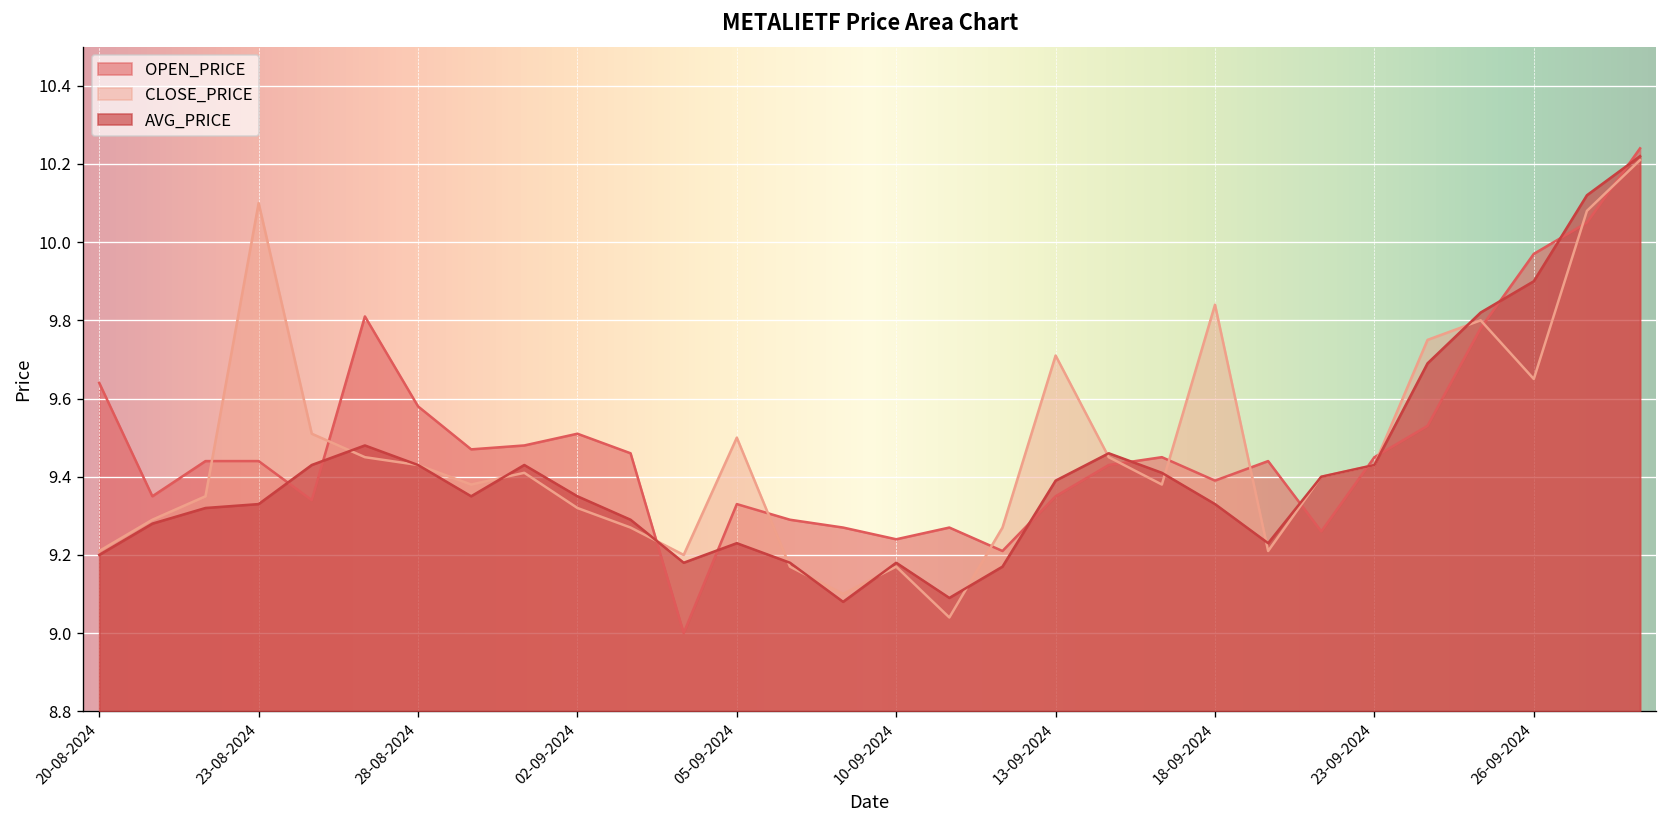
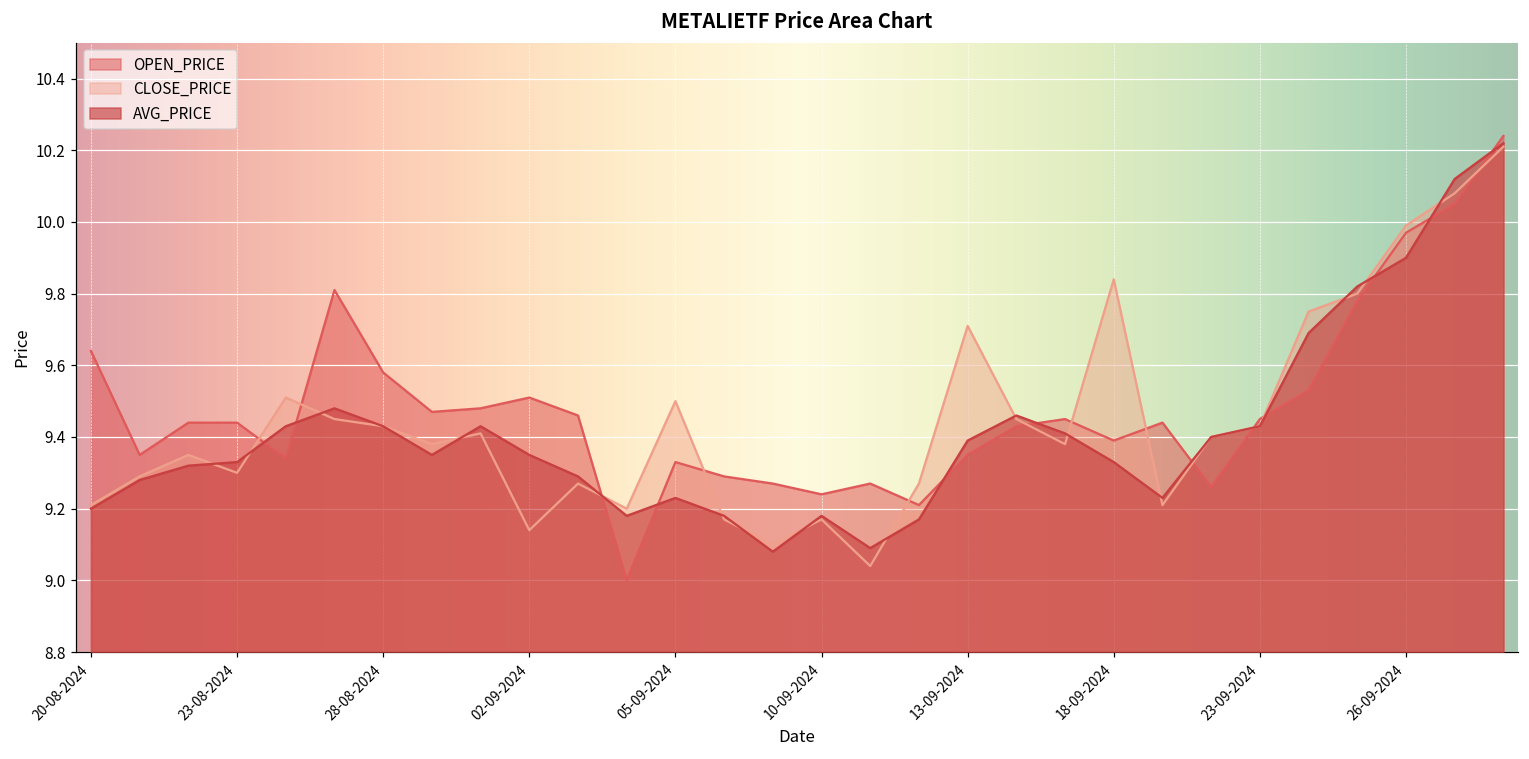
CLOSE_PRICE, 23-08-2024: 10.1 -> 9.3
CLOSE_PRICE, 02-09-2024: 9.32 -> 9.14
CLOSE_PRICE, 26-09-2024: 9.65 -> 9.99
